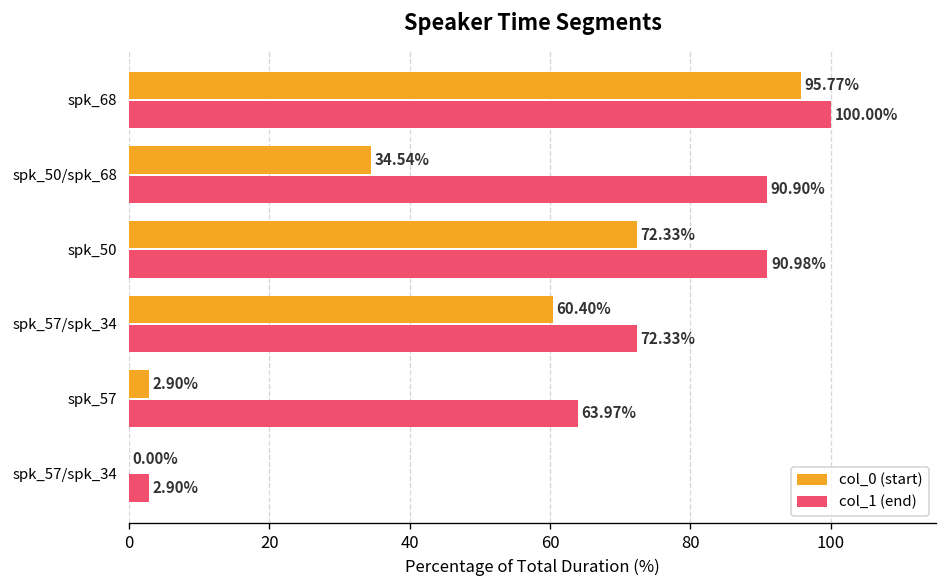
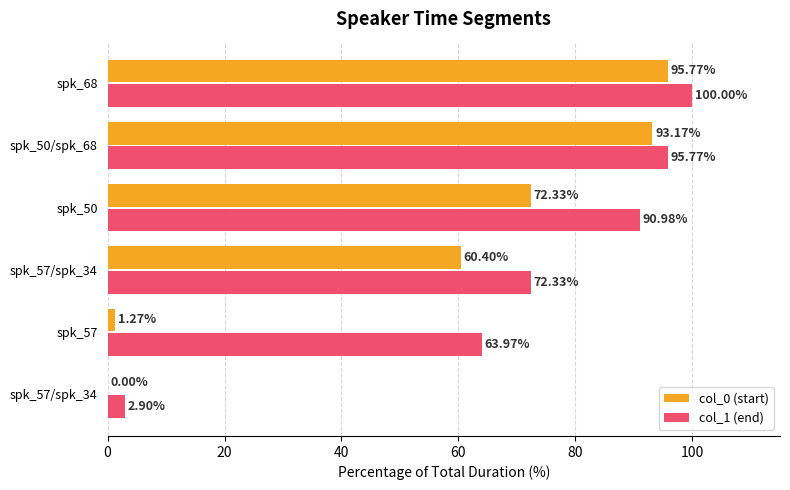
col_0 (start), spk_50/spk_68: 34.54% -> 93.17%
col_1 (end), spk_50/spk_68: 90.90% -> 95.77%
col_0 (start), spk_57: 2.90% -> 1.27%
